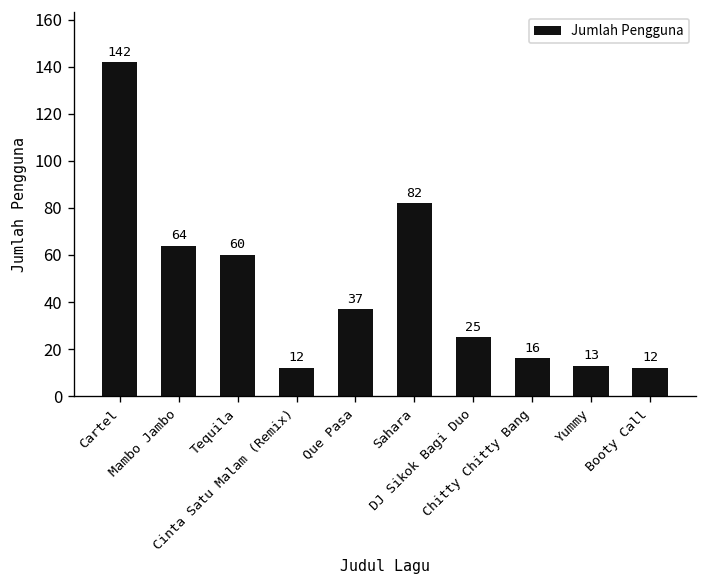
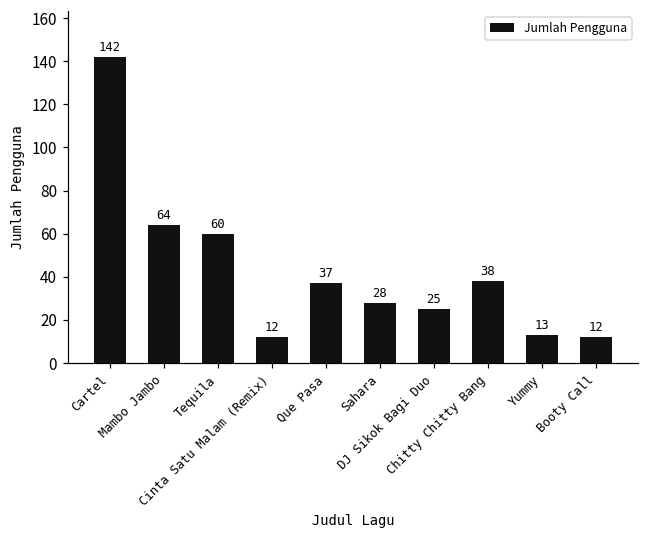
Sahara: 82 -> 28
Chitty Chitty Bang: 16 -> 38
